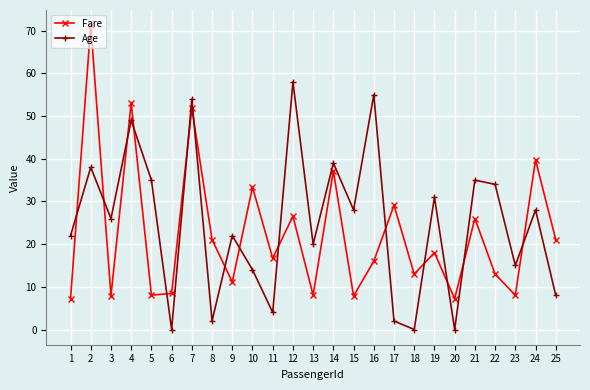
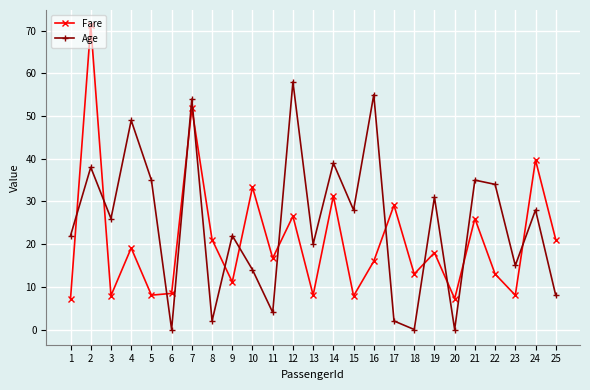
Fare, 4: 53 -> 19
Fare, 14: 37 -> 31
